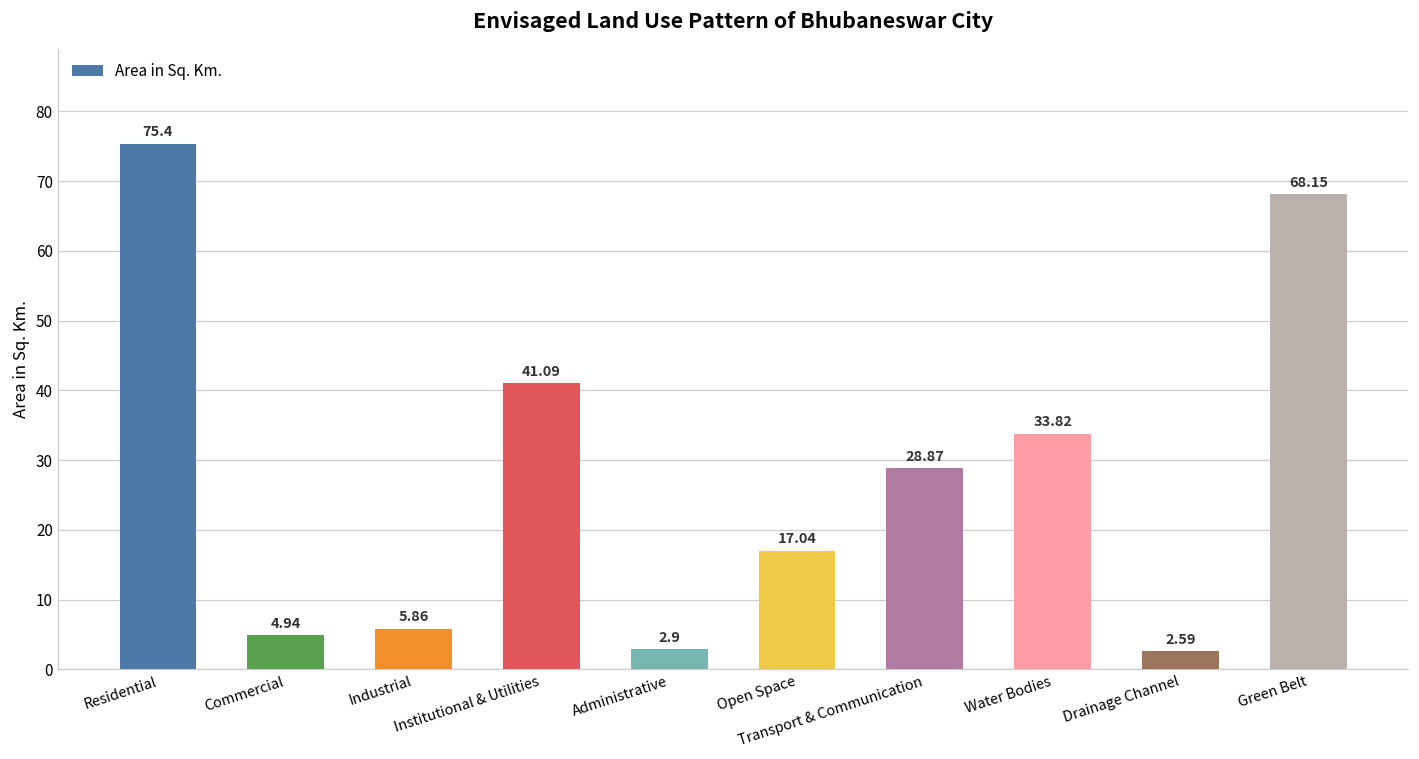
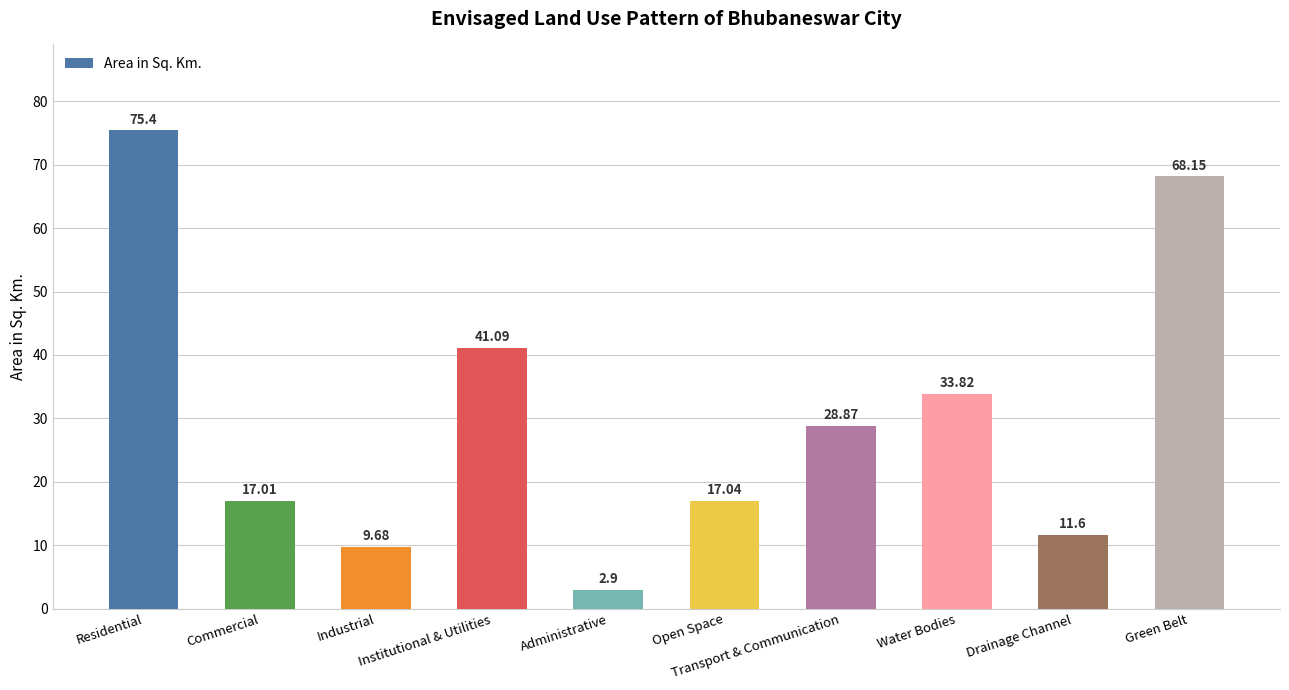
Commercial: 4.94 -> 17.01
Industrial: 5.86 -> 9.68
Drainage Channel: 2.59 -> 11.6
